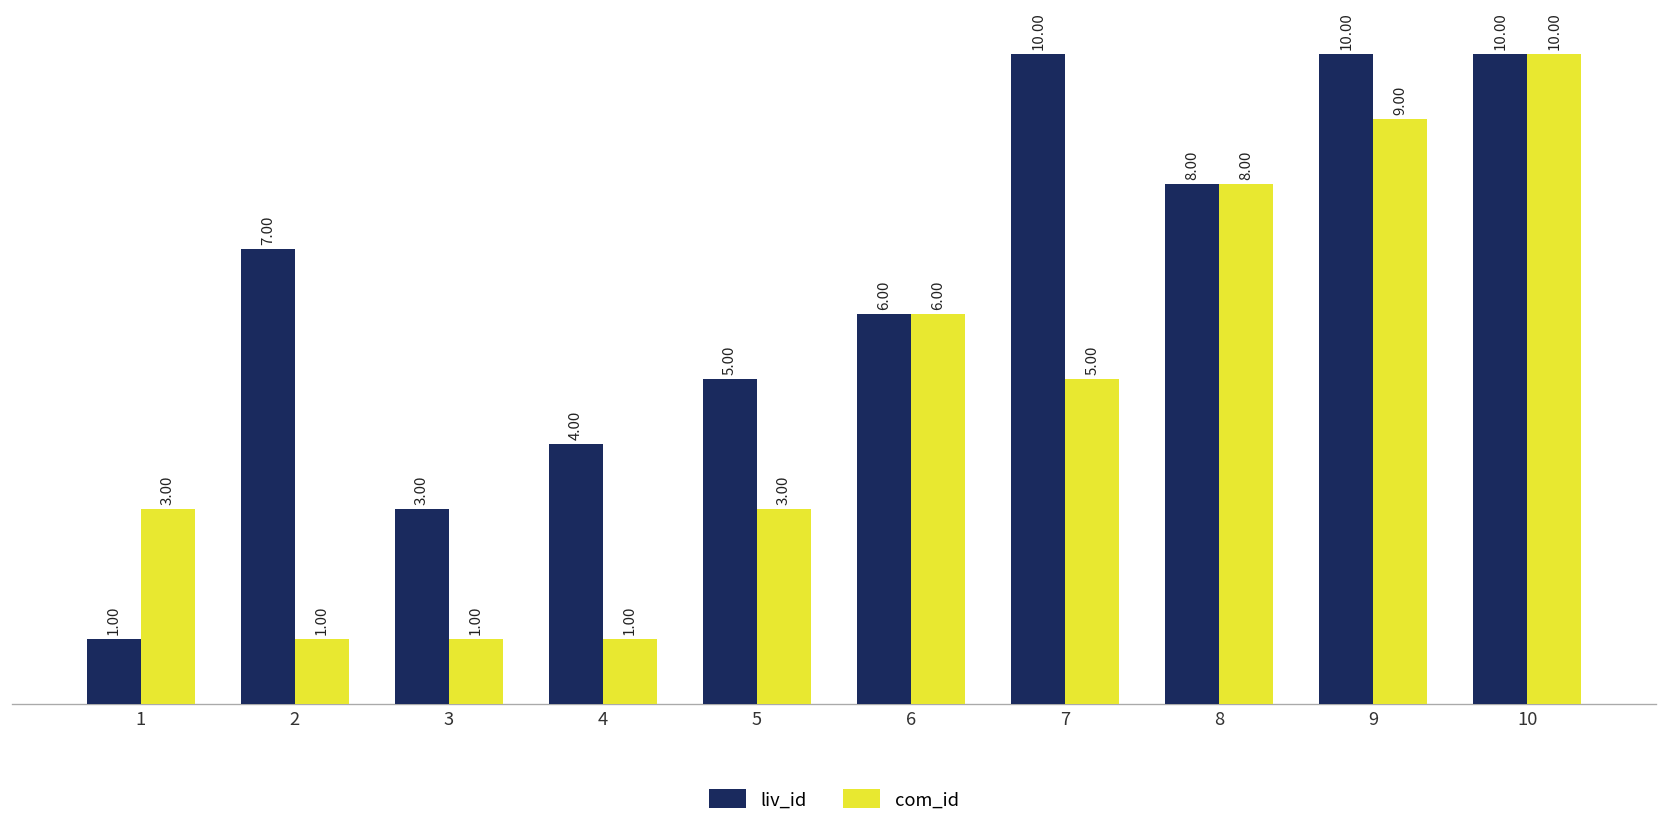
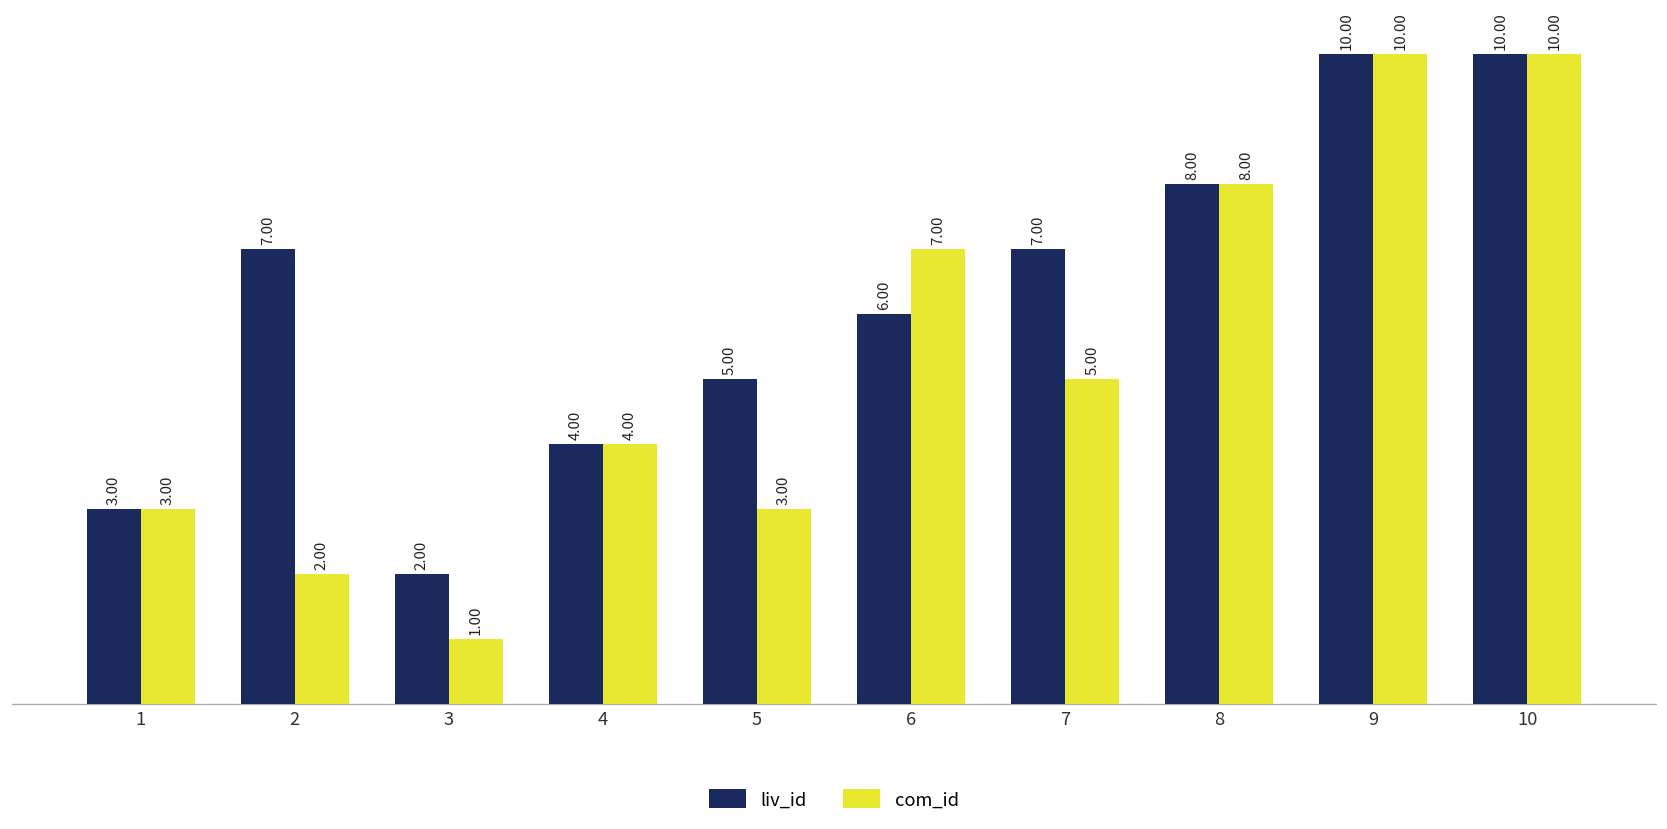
liv_id, 1: 1.00 -> 3.00
com_id, 2: 1.00 -> 2.00
liv_id, 3: 3.00 -> 2.00
com_id, 4: 1.00 -> 4.00
com_id, 6: 6.00 -> 7.00
liv_id, 7: 10.00 -> 7.00
com_id, 9: 9.00 -> 10.00
